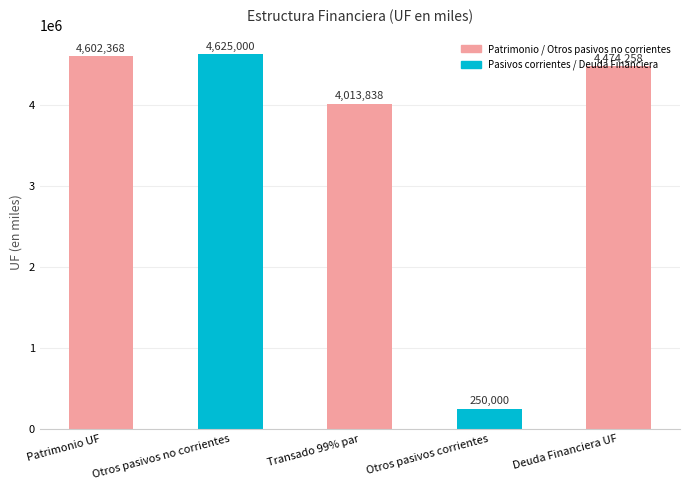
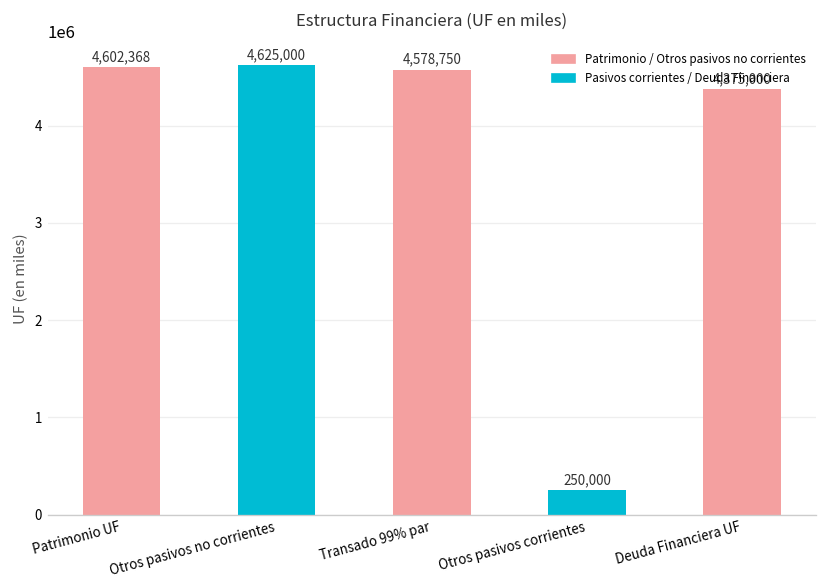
Transado 99% par: 4,013,838 -> 4,578,750
Deuda Financiera UF: 4,474,258 -> 4,375,000
